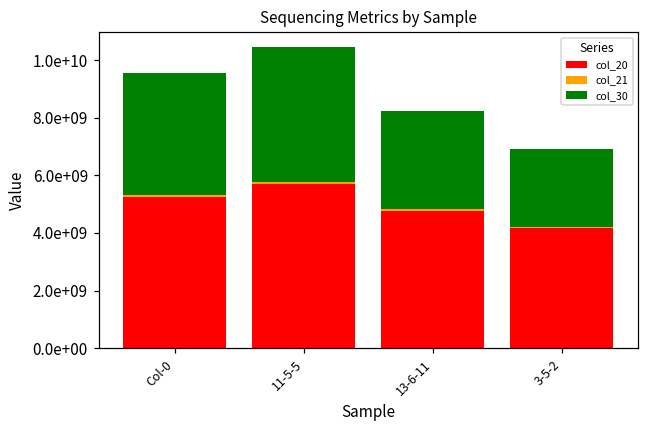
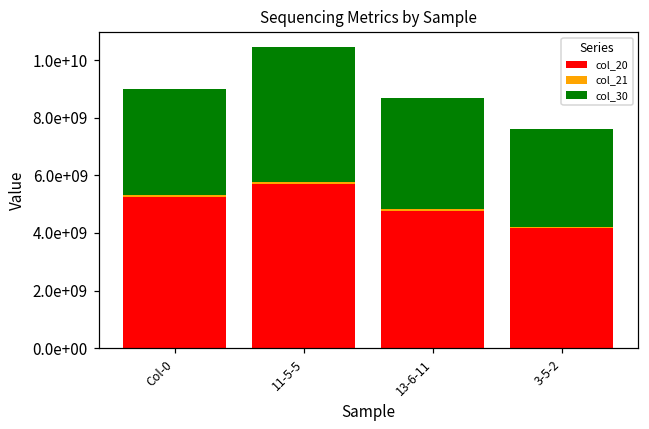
col_30, Col-0: 4300000000 -> 3700000000
col_30, 13-6-11: 3400000000 -> 3900000000
col_30, 3-5-2: 2700000000 -> 3400000000
